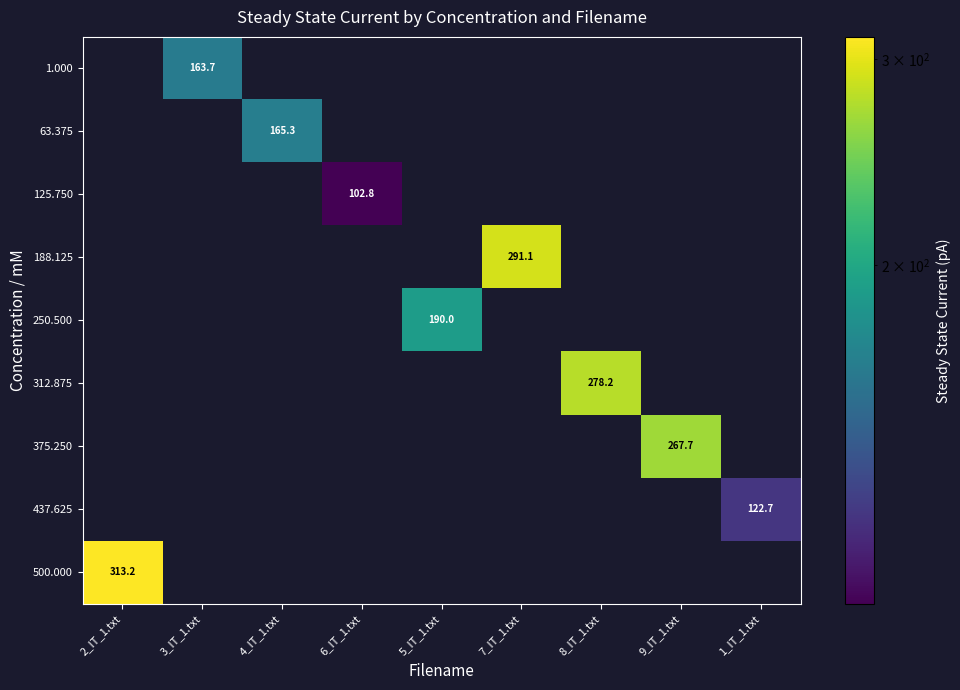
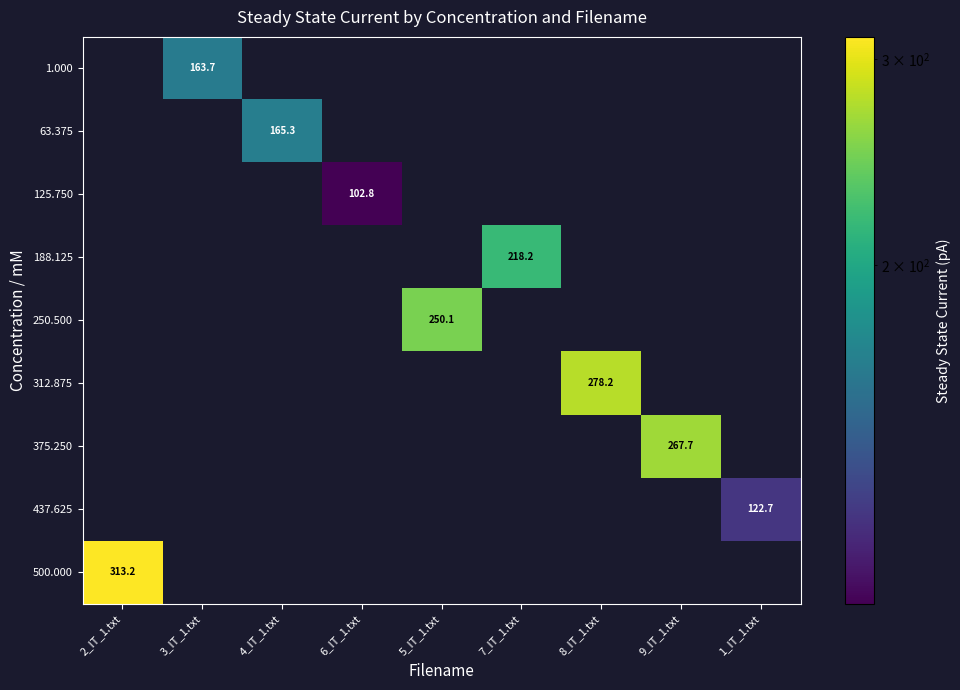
188.125, 7_IT_1.txt: 291.1 -> 218.2
250.500, 5_IT_1.txt: 190.0 -> 250.1
